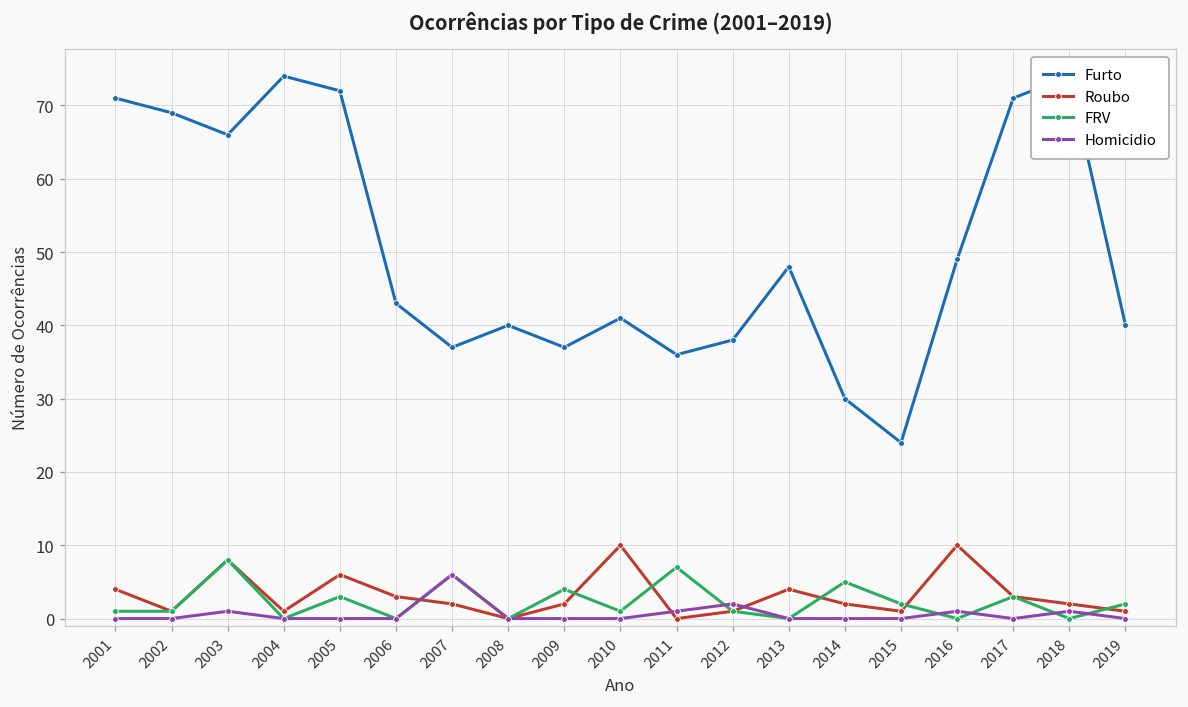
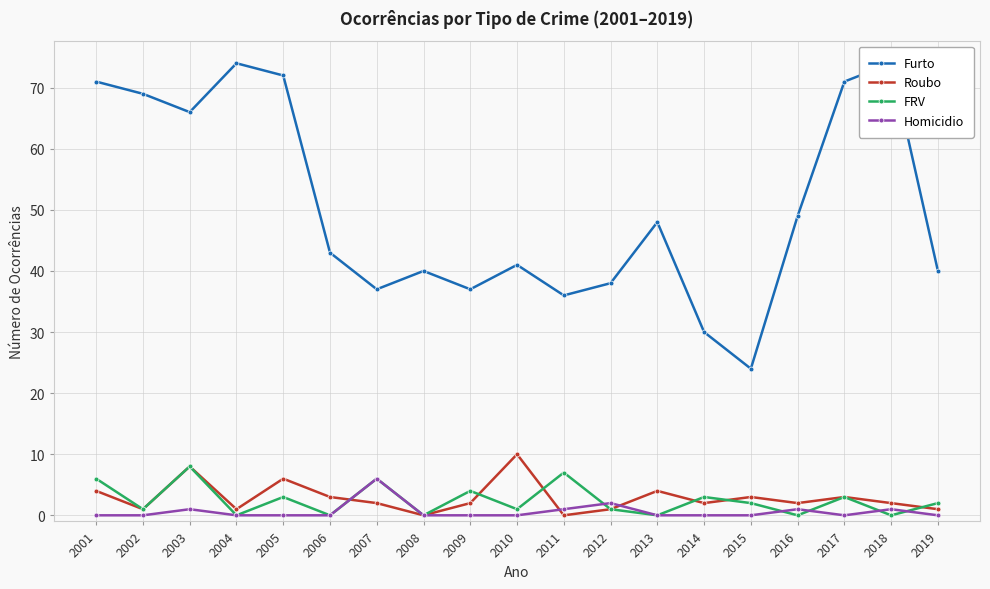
FRV, 2001: 1 -> 6
FRV, 2014: 5 -> 3
Roubo, 2015: 1 -> 3
Roubo, 2016: 10 -> 2
